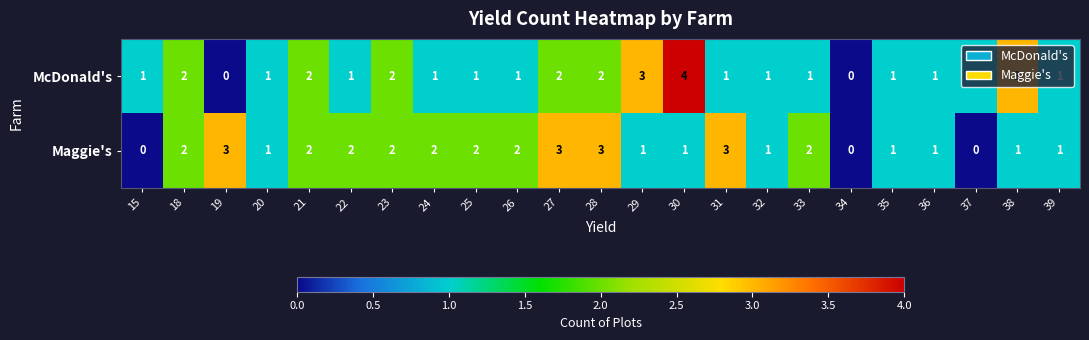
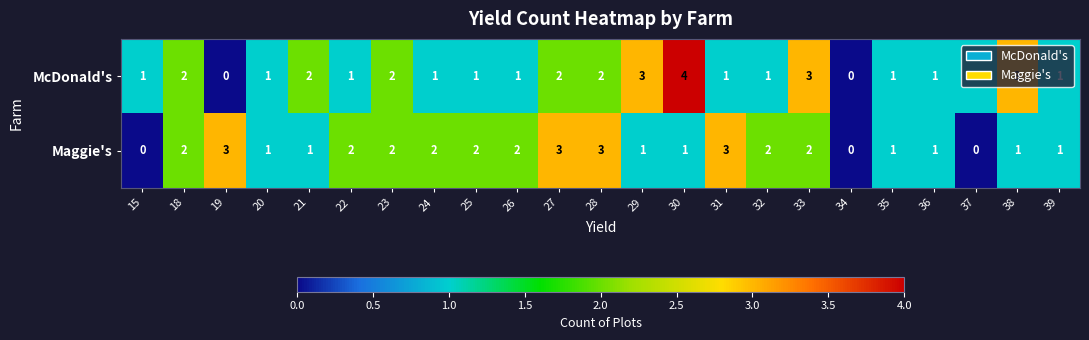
McDonald's, 33: 1 -> 3
Maggie's, 21: 2 -> 1
Maggie's, 32: 1 -> 2
